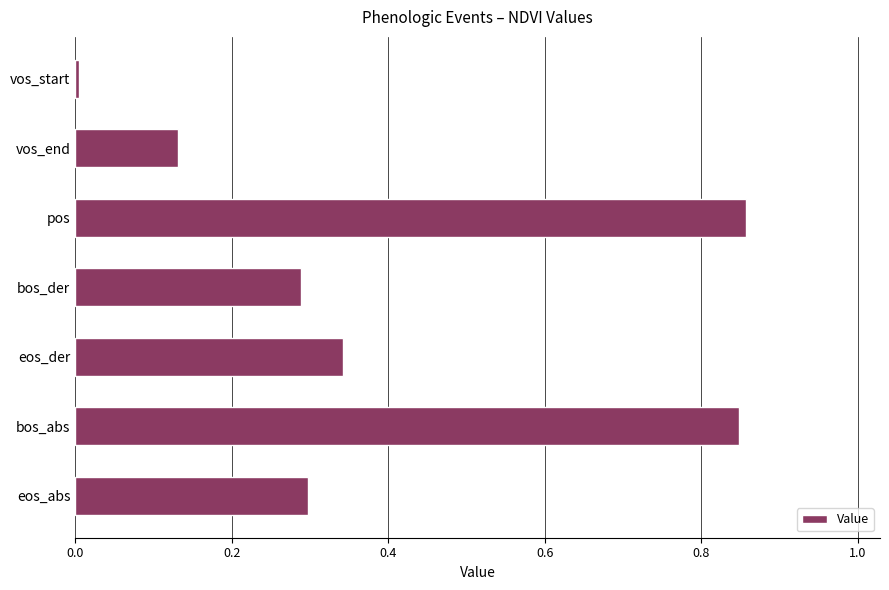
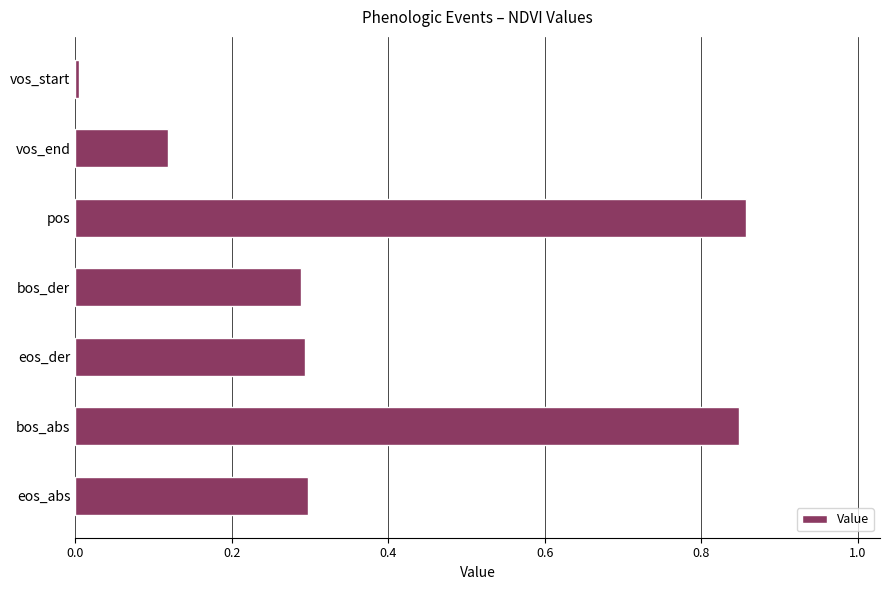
vos_end: 0.13 -> 0.12
eos_der: 0.34 -> 0.29
